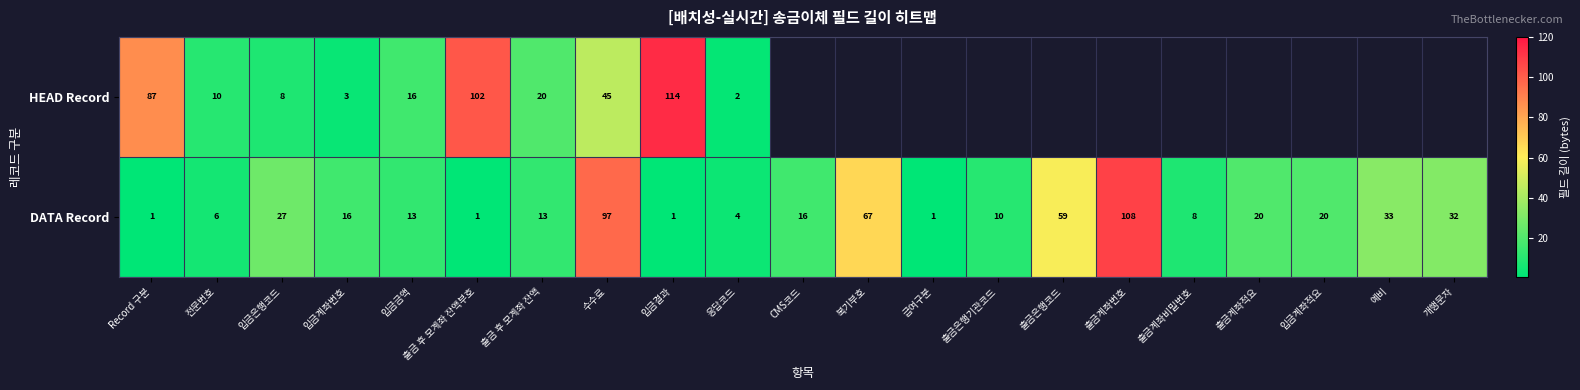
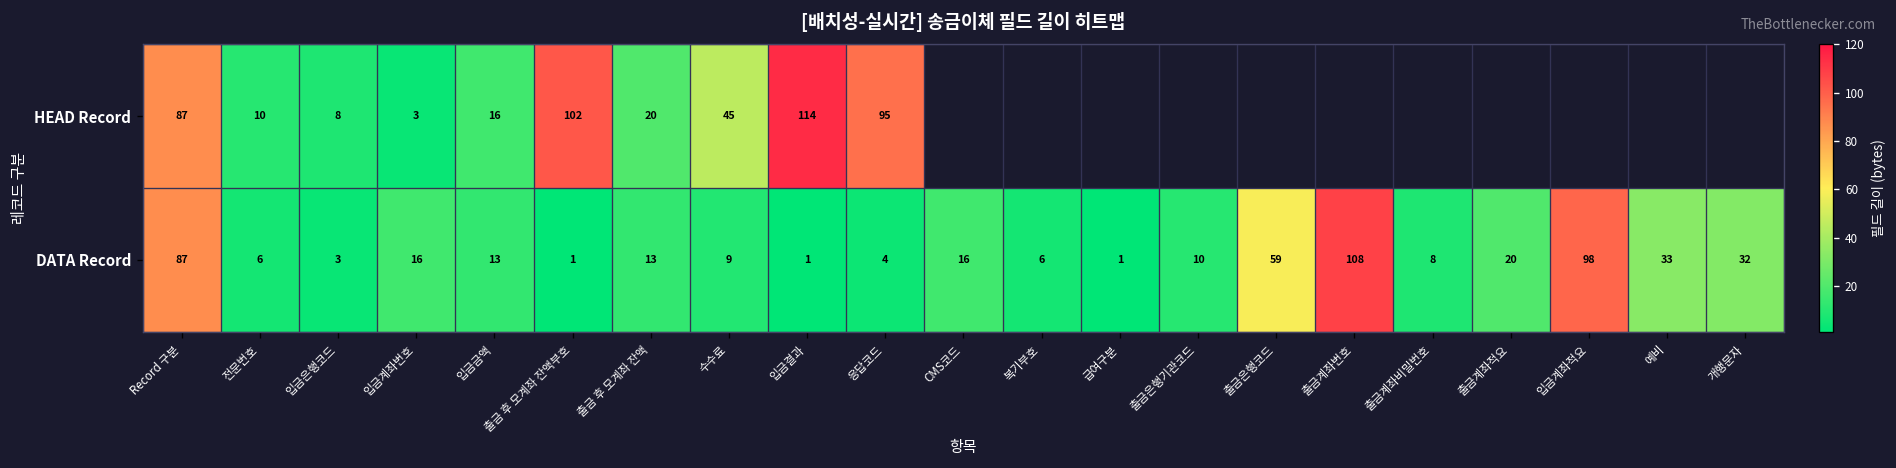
HEAD Record, 응답코드: 2 -> 95
DATA Record, Record 구분: 1 -> 87
DATA Record, 입금은행코드: 27 -> 3
DATA Record, 수수료: 97 -> 9
DATA Record, 복기부호: 67 -> 6
DATA Record, 입금계좌적요: 20 -> 98
